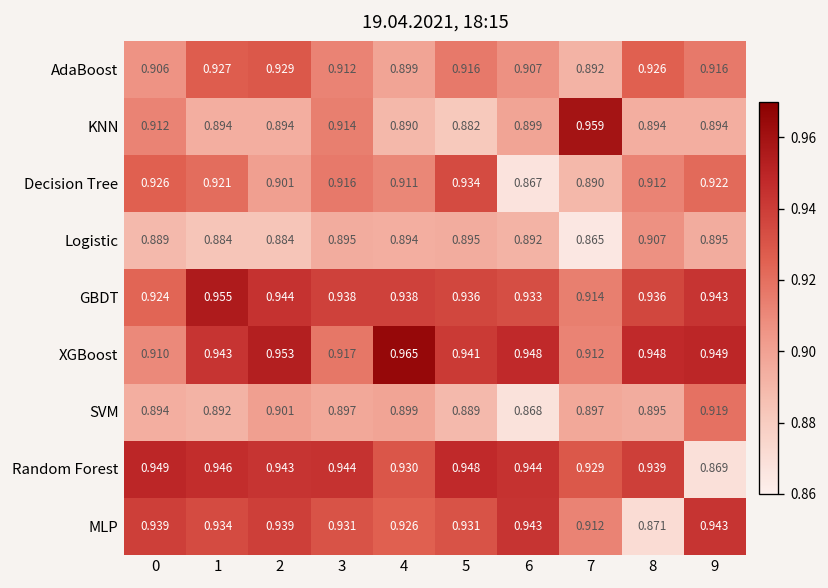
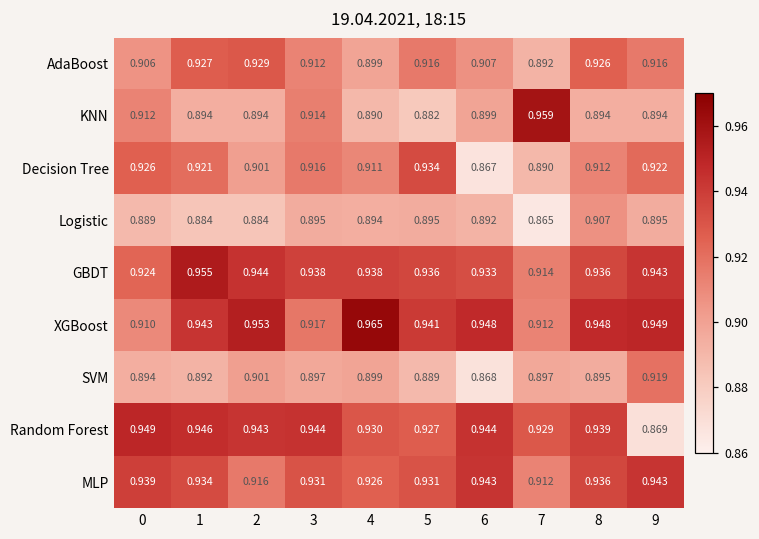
Random Forest, 5: 0.948 -> 0.927
MLP, 2: 0.939 -> 0.916
MLP, 8: 0.871 -> 0.936
